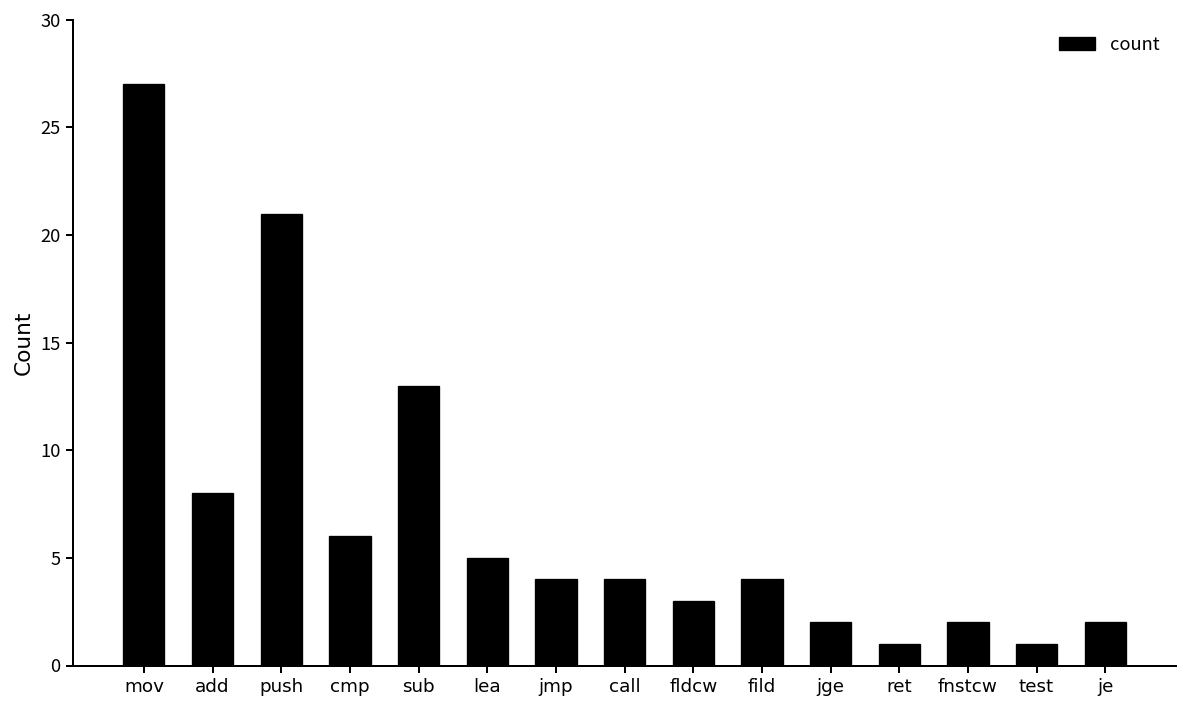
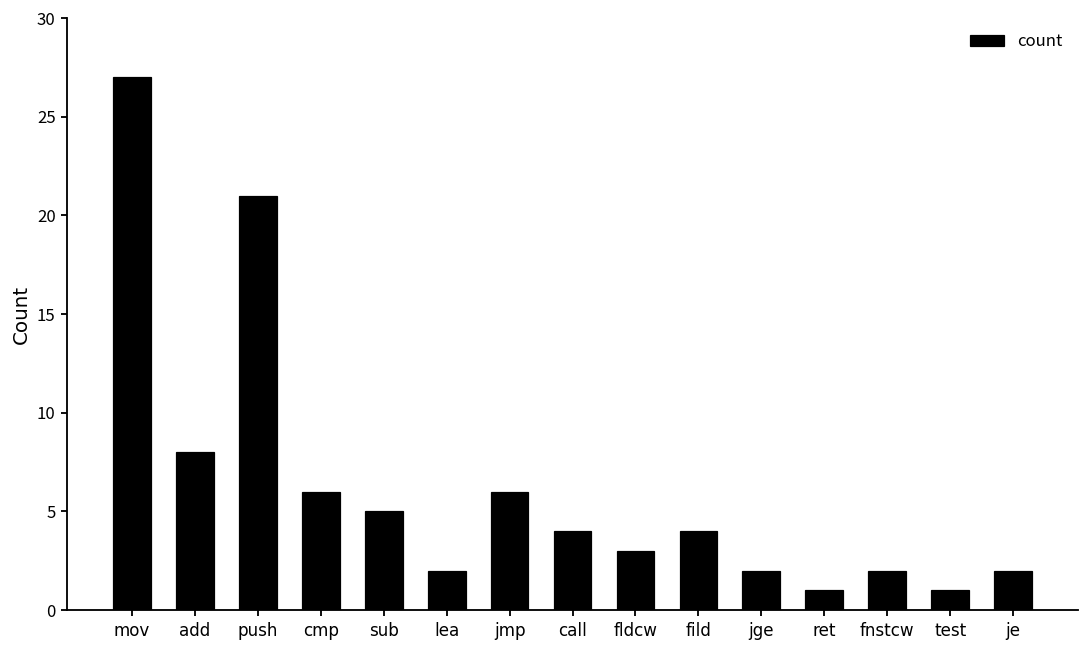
sub: 13 -> 5
lea: 5 -> 2
jmp: 4 -> 6
